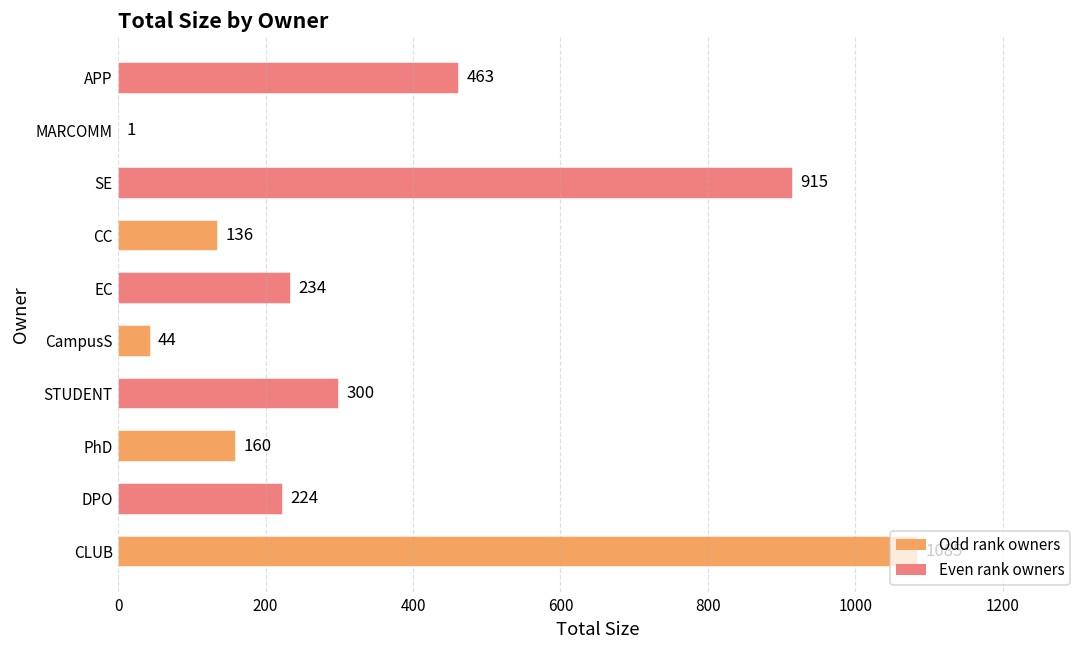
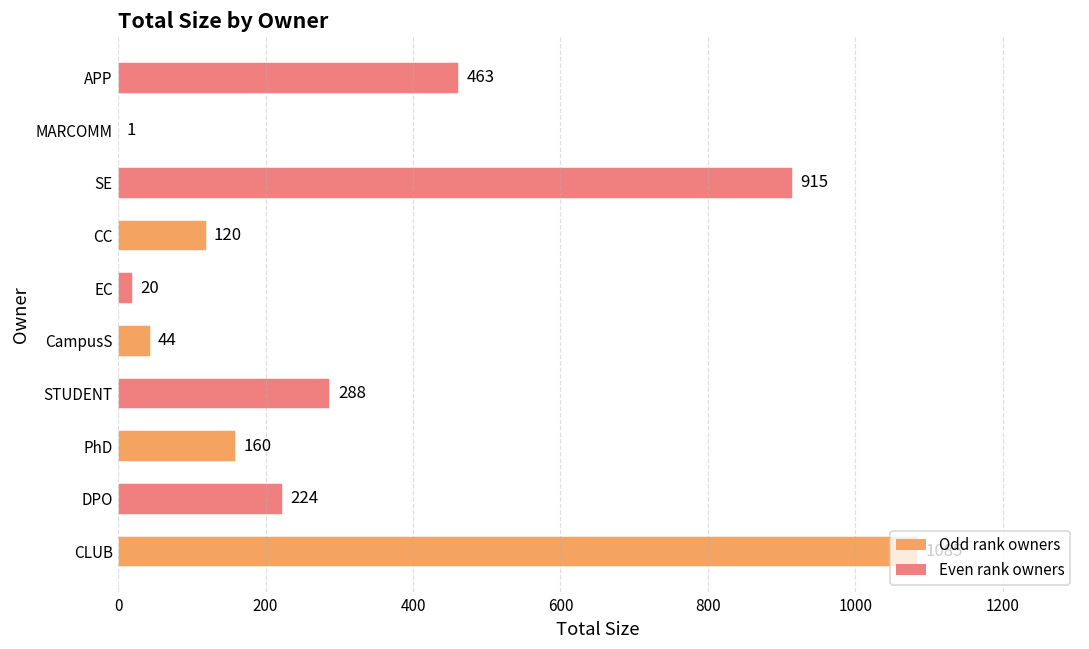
CC: 136 -> 120
EC: 234 -> 20
STUDENT: 300 -> 288
